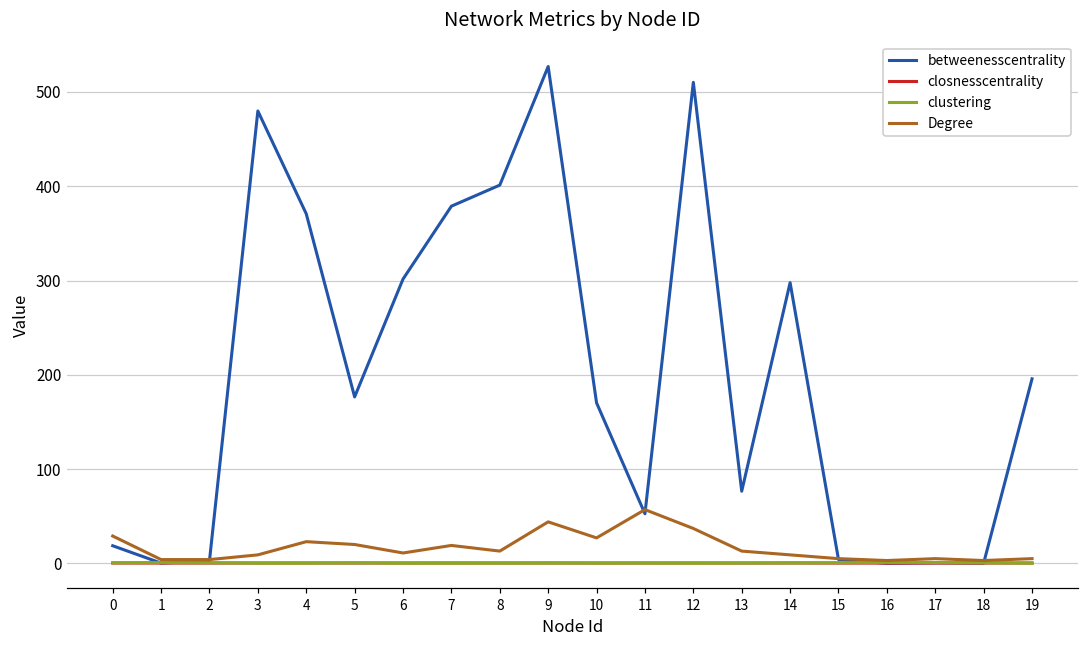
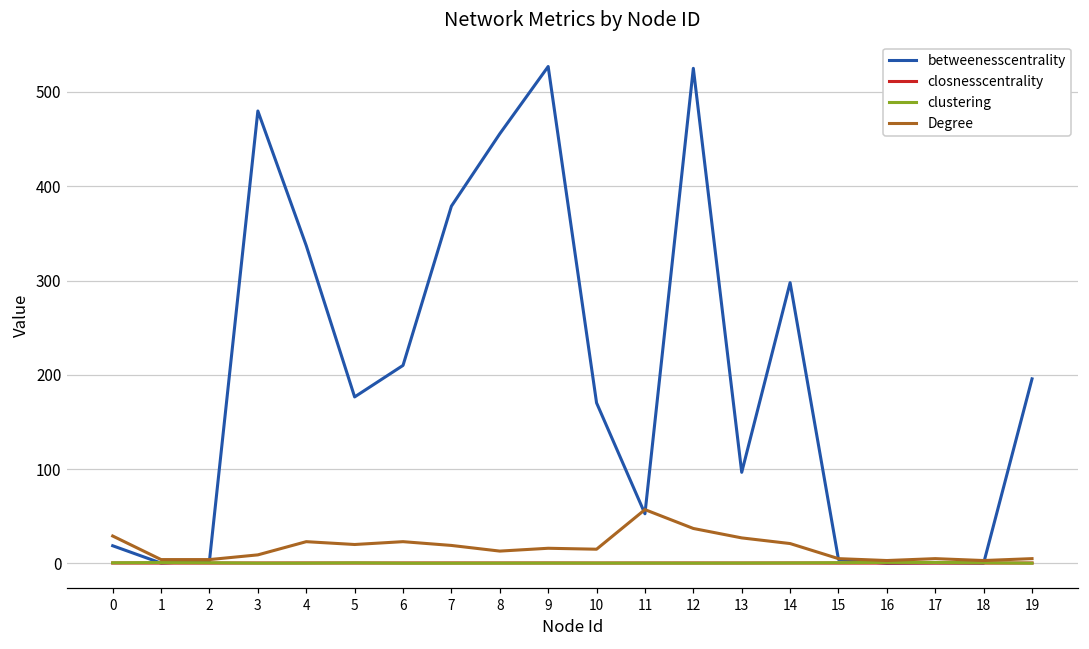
betweenesscentrality, 4: 370 -> 340
betweenesscentrality, 6: 300 -> 210
Degree, 6: 10 -> 20
betweenesscentrality, 8: 400 -> 460
Degree, 9: 40 -> 20
Degree, 10: 30 -> 20
betweenesscentrality, 12: 510 -> 530
betweenesscentrality, 13: 80 -> 100
Degree, 13: 10 -> 30
Degree, 14: 10 -> 20
